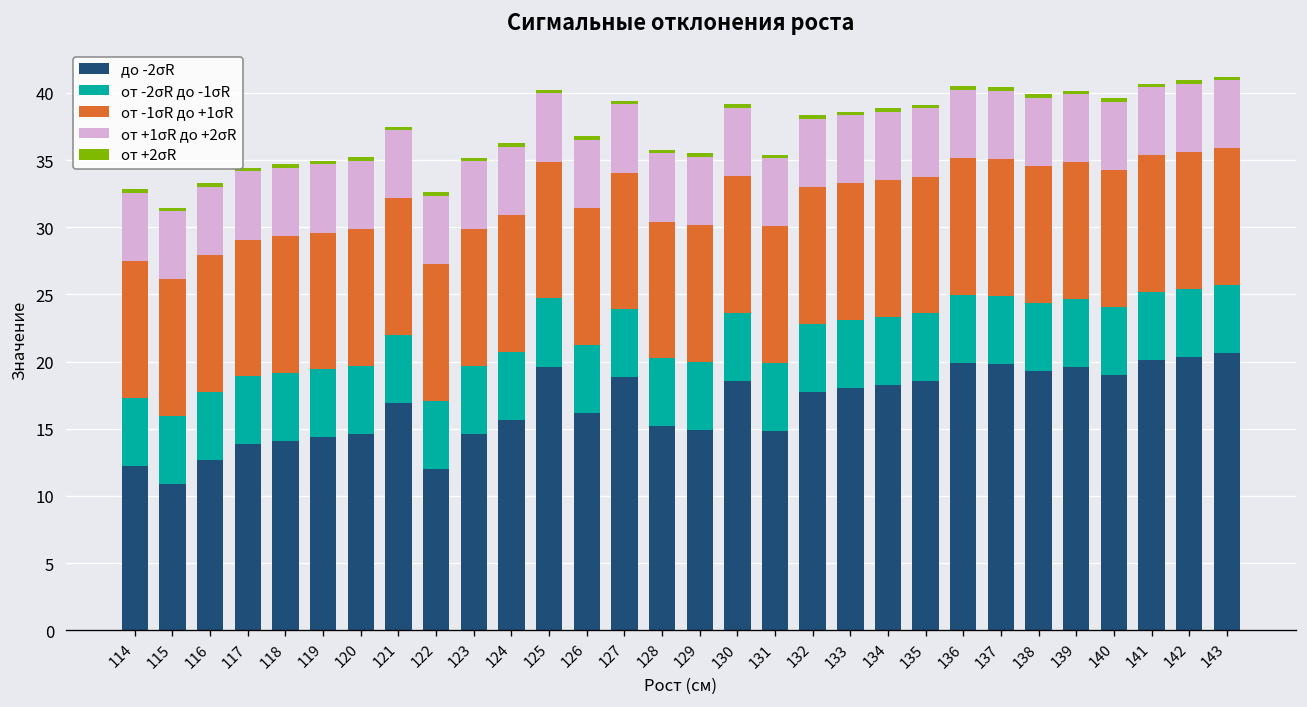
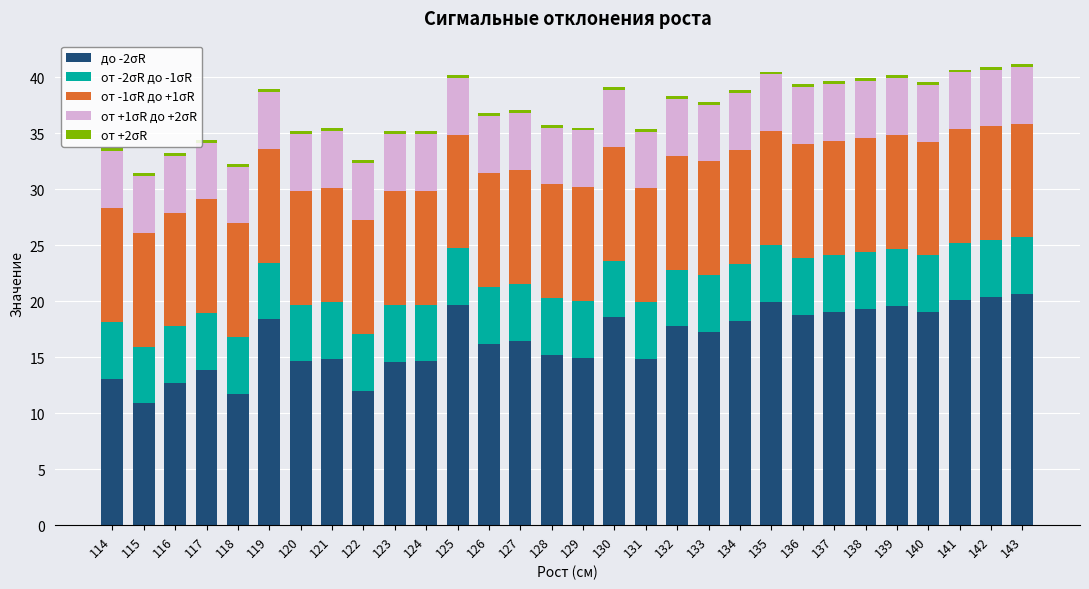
до -2σR, 114: 12.3 -> 13.1
до -2σR, 118: 14.1 -> 11.7
до -2σR, 119: 14.4 -> 18.4
до -2σR, 121: 16.9 -> 14.9
до -2σR, 124: 15.7 -> 14.6
до -2σR, 127: 18.8 -> 16.5
до -2σR, 133: 18.0 -> 17.2
до -2σR, 135: 18.5 -> 19.9
до -2σR, 136: 19.9 -> 18.8
до -2σR, 137: 19.8 -> 19.1
